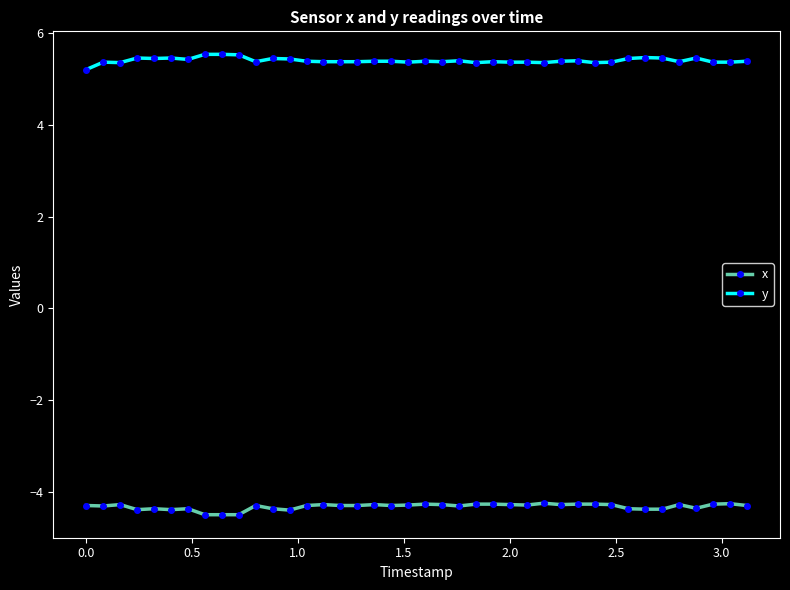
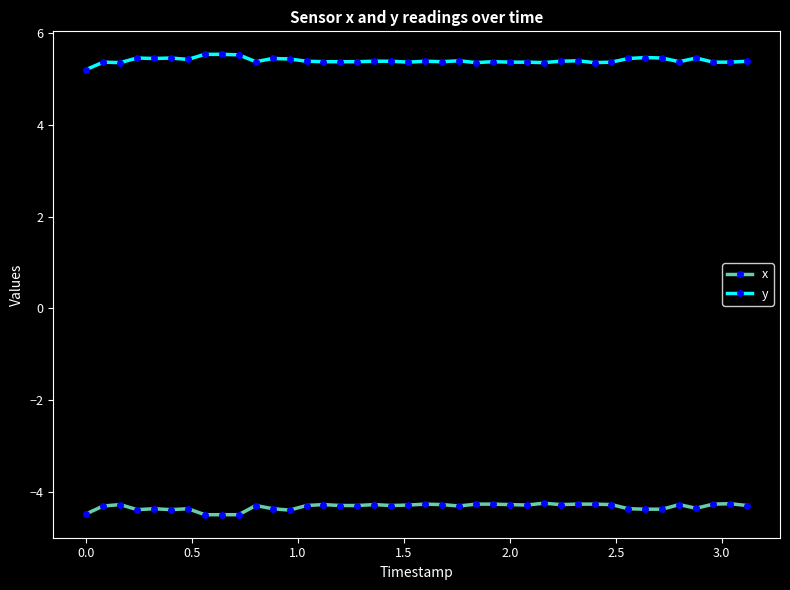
x, 0.0: -4.3 -> -4.5
